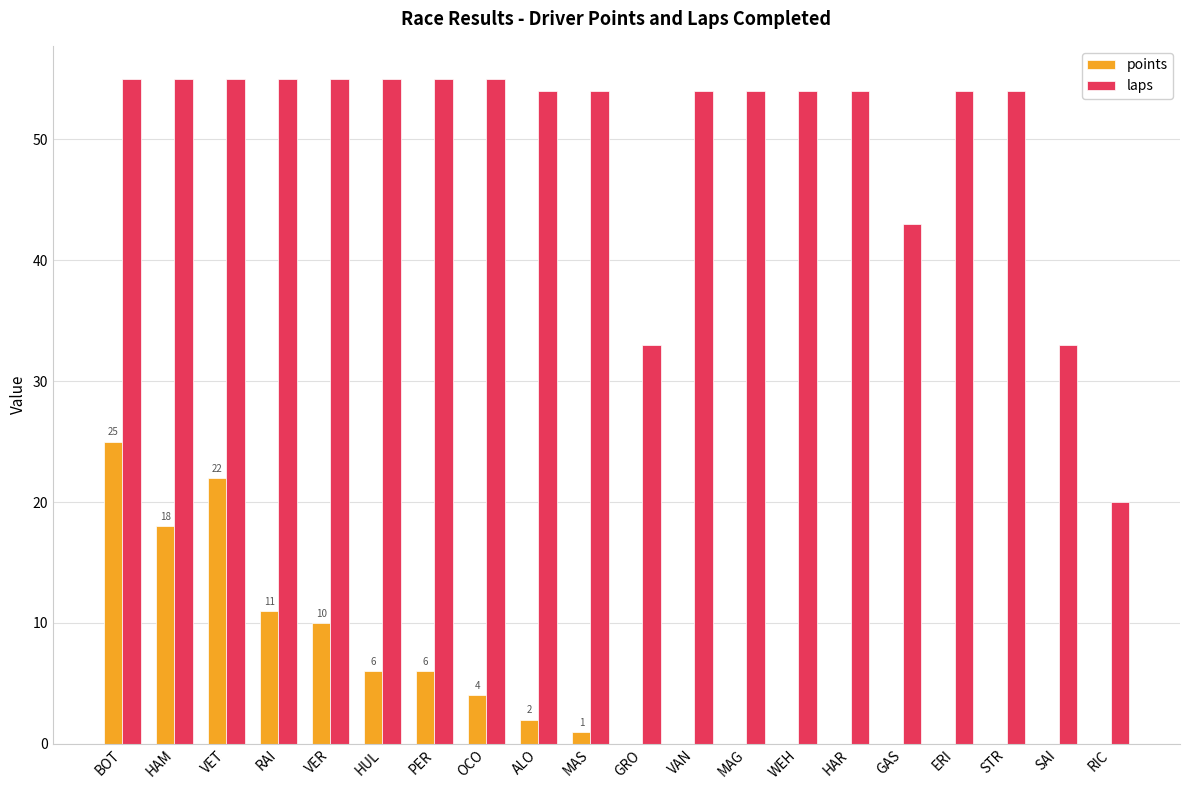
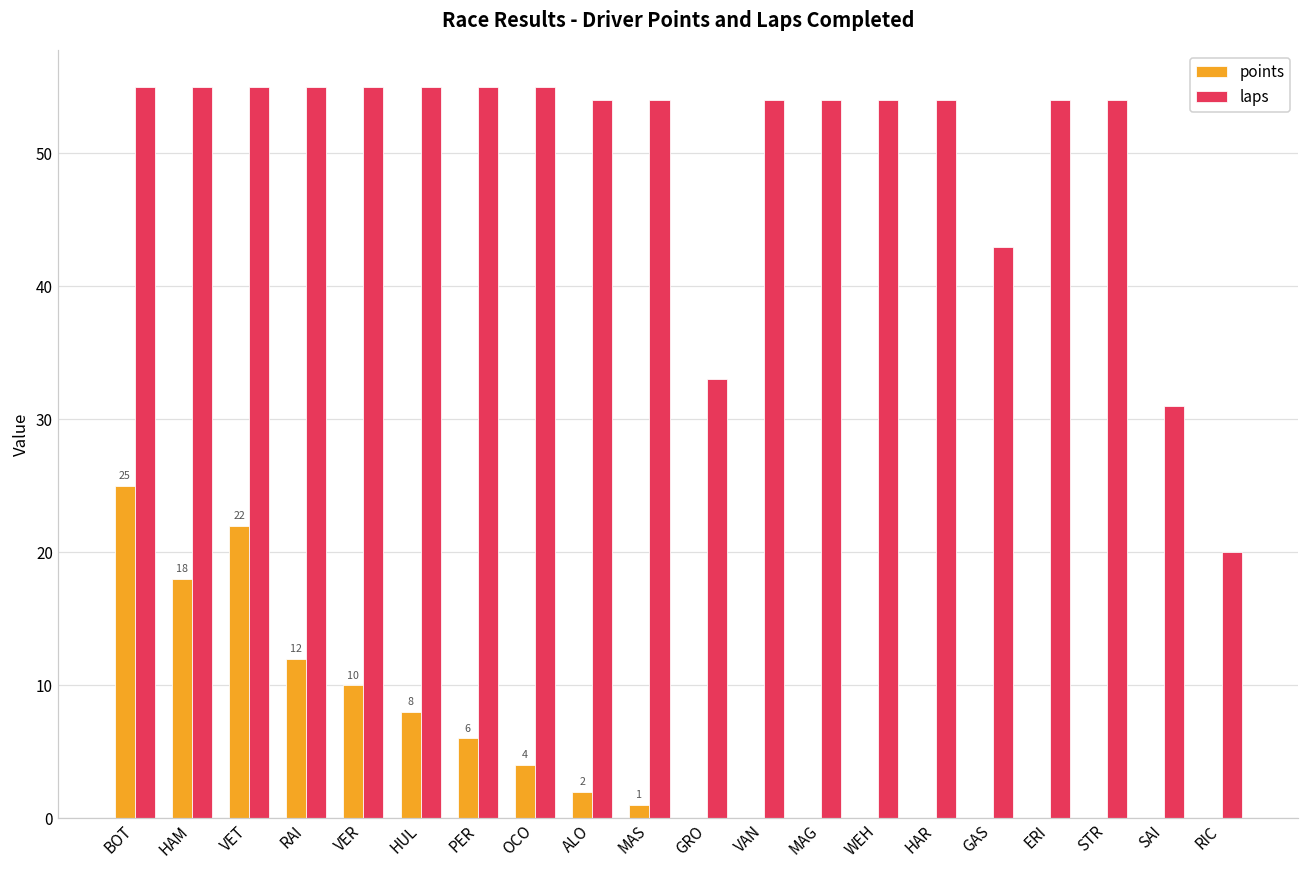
points, RAI: 11 -> 12
points, HUL: 6 -> 8
laps, SAI: 33 -> 31
